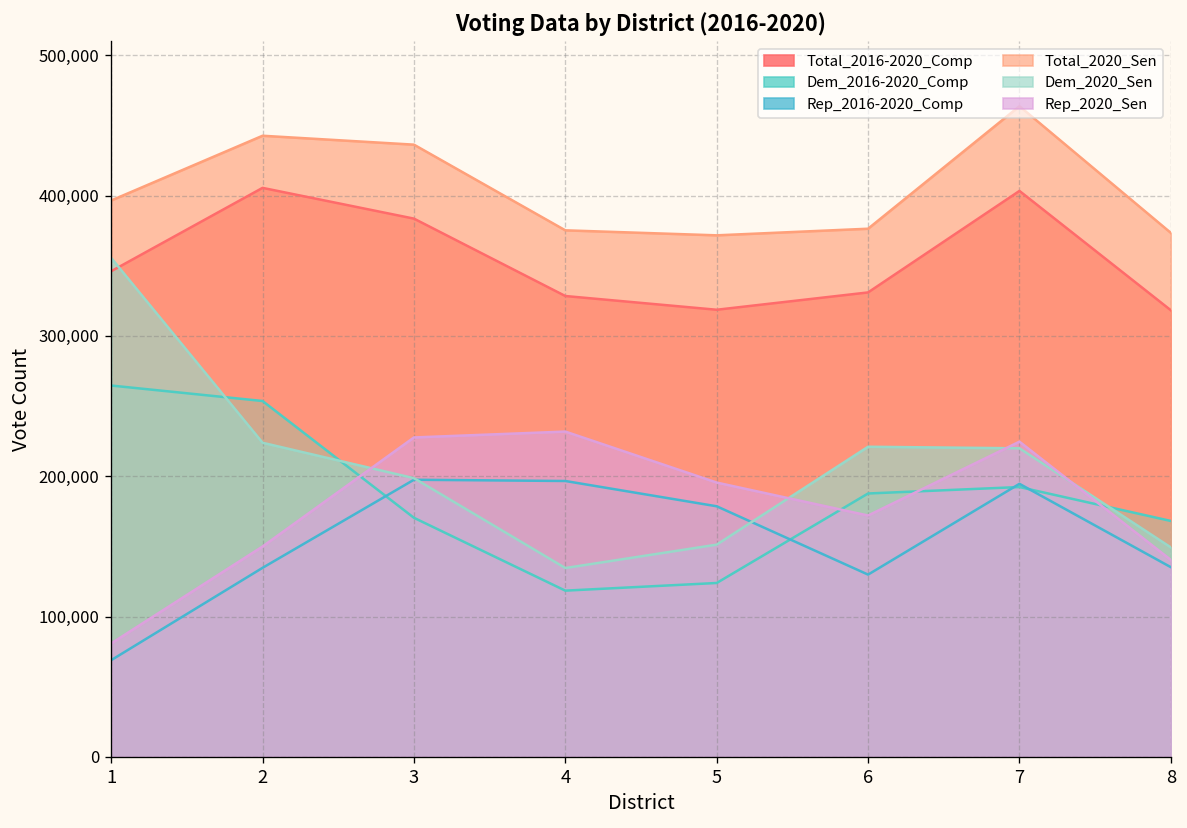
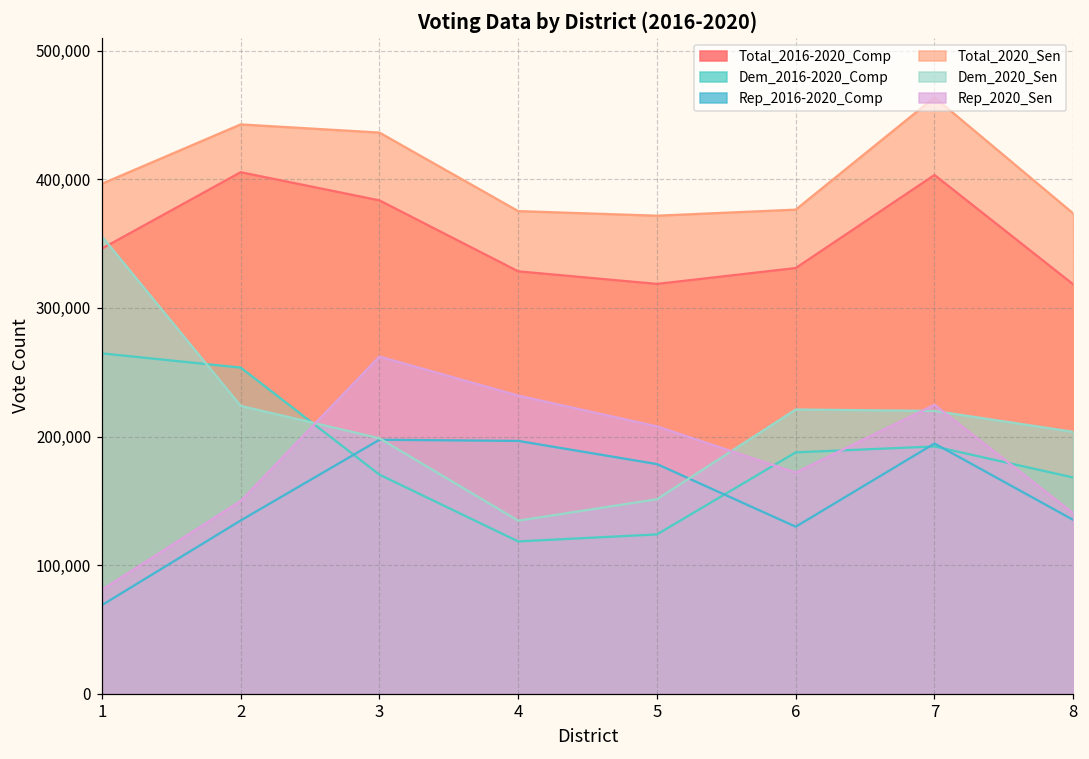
Rep_2020_Sen, 3: 228,000 -> 262,000
Rep_2020_Sen, 5: 195,000 -> 208,000
Dem_2020_Sen, 8: 149,000 -> 204,000
